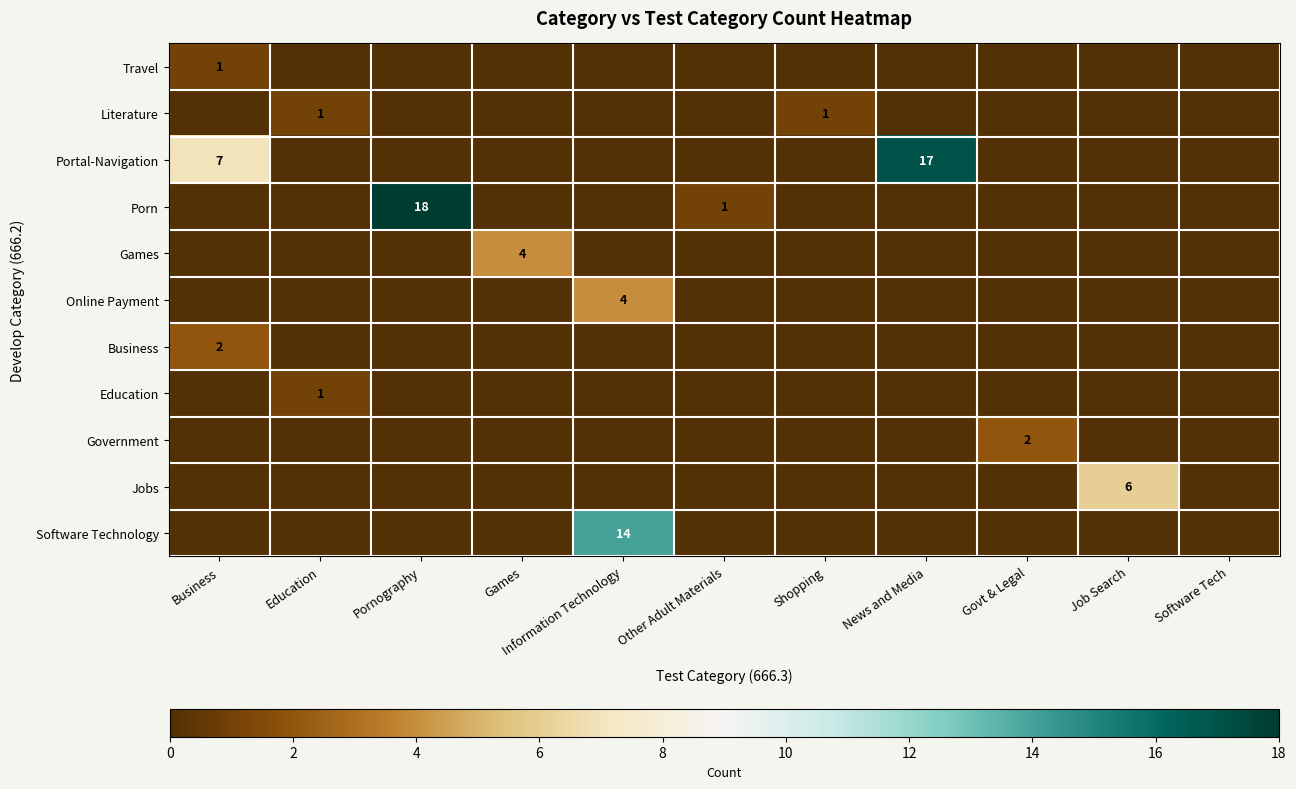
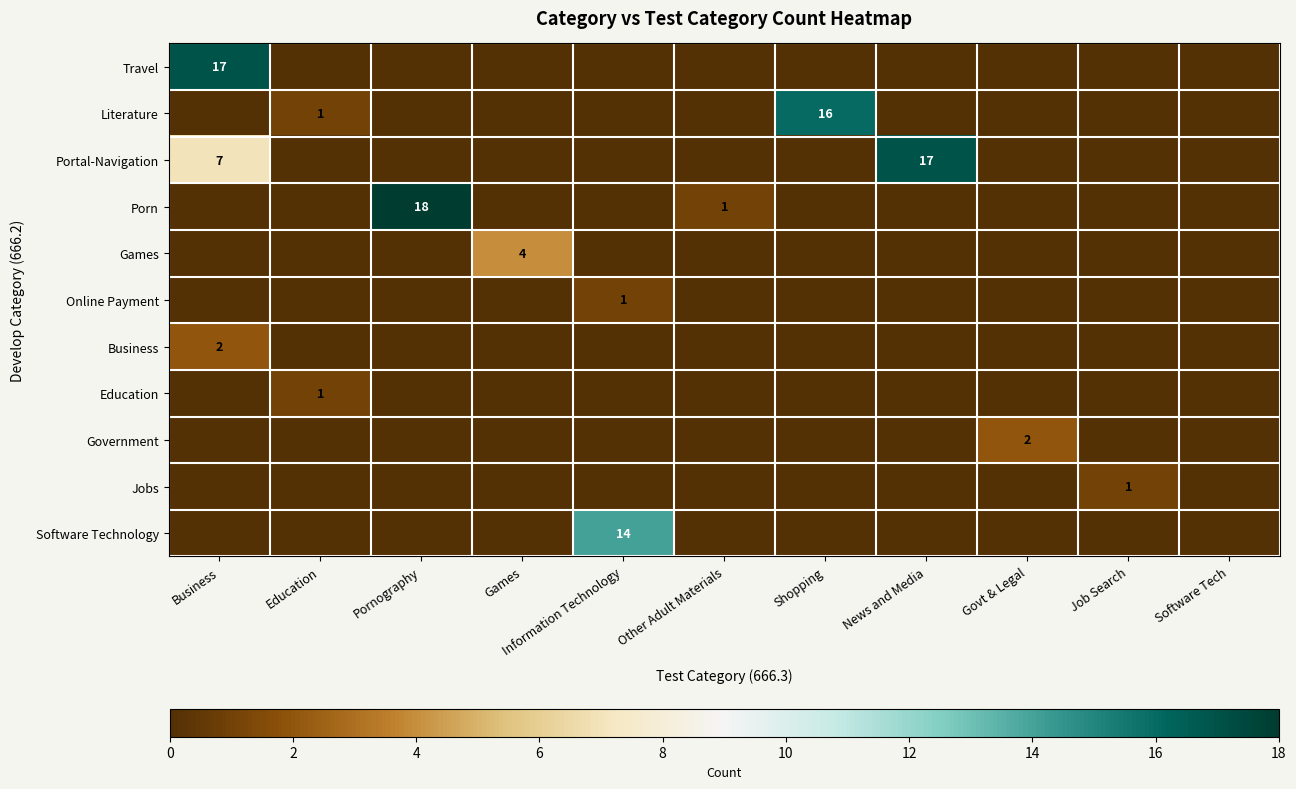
Travel, Business: 1 -> 17
Literature, Shopping: 1 -> 16
Online Payment, Information Technology: 4 -> 1
Jobs, Job Search: 6 -> 1
